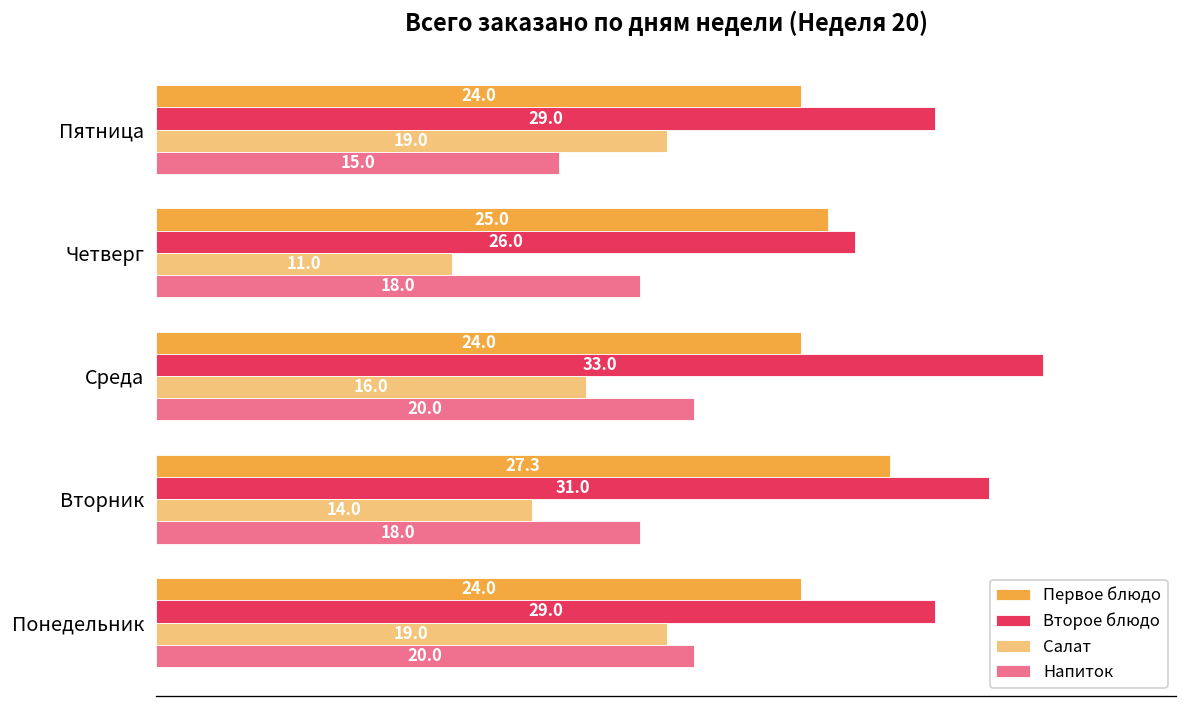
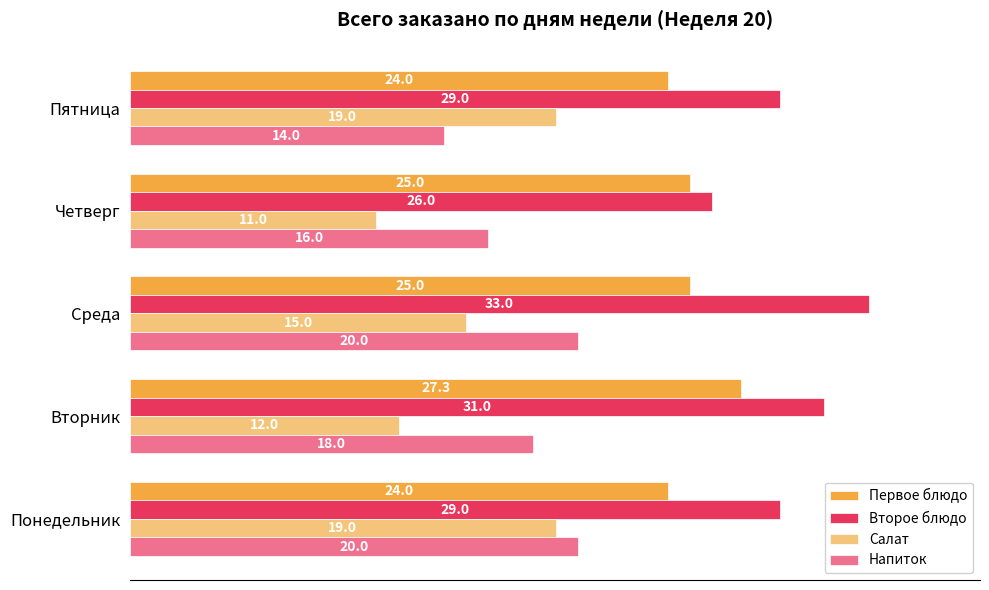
Напиток, Пятница: 15.0 -> 14.0
Напиток, Четверг: 18.0 -> 16.0
Первое блюдо, Среда: 24.0 -> 25.0
Салат, Среда: 16.0 -> 15.0
Салат, Вторник: 14.0 -> 12.0
